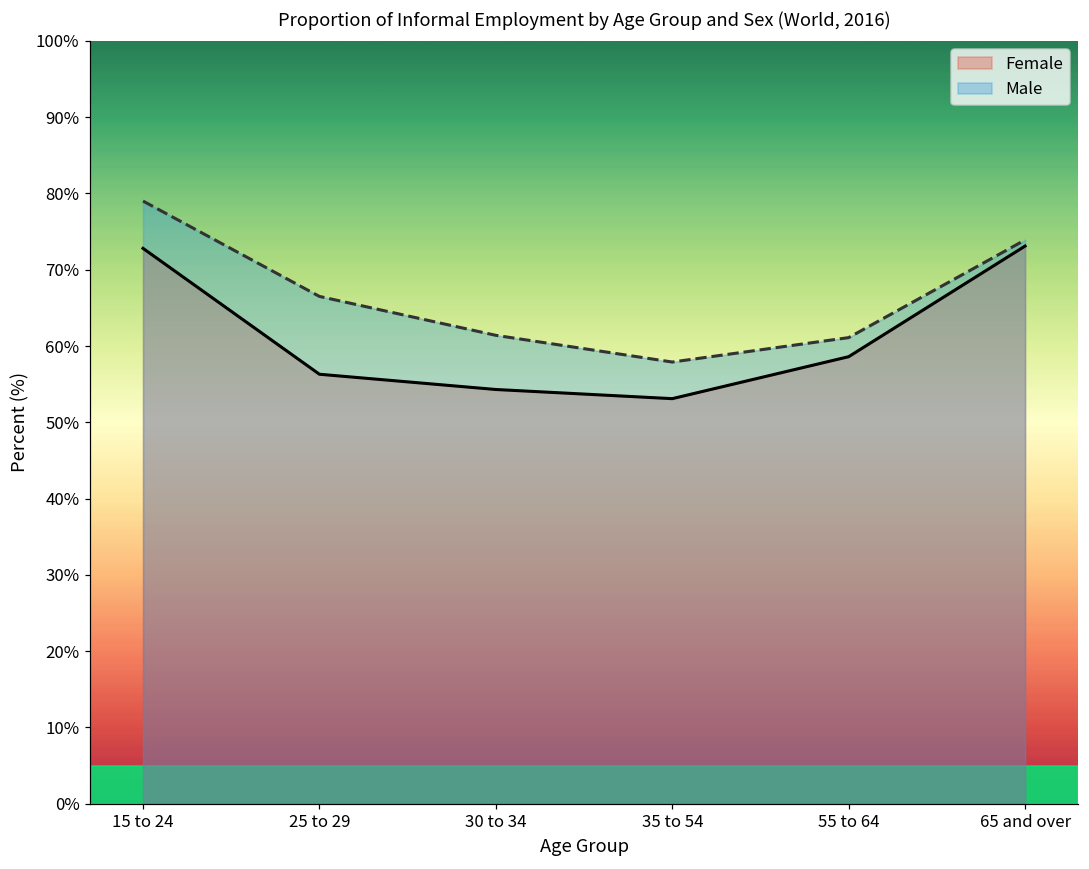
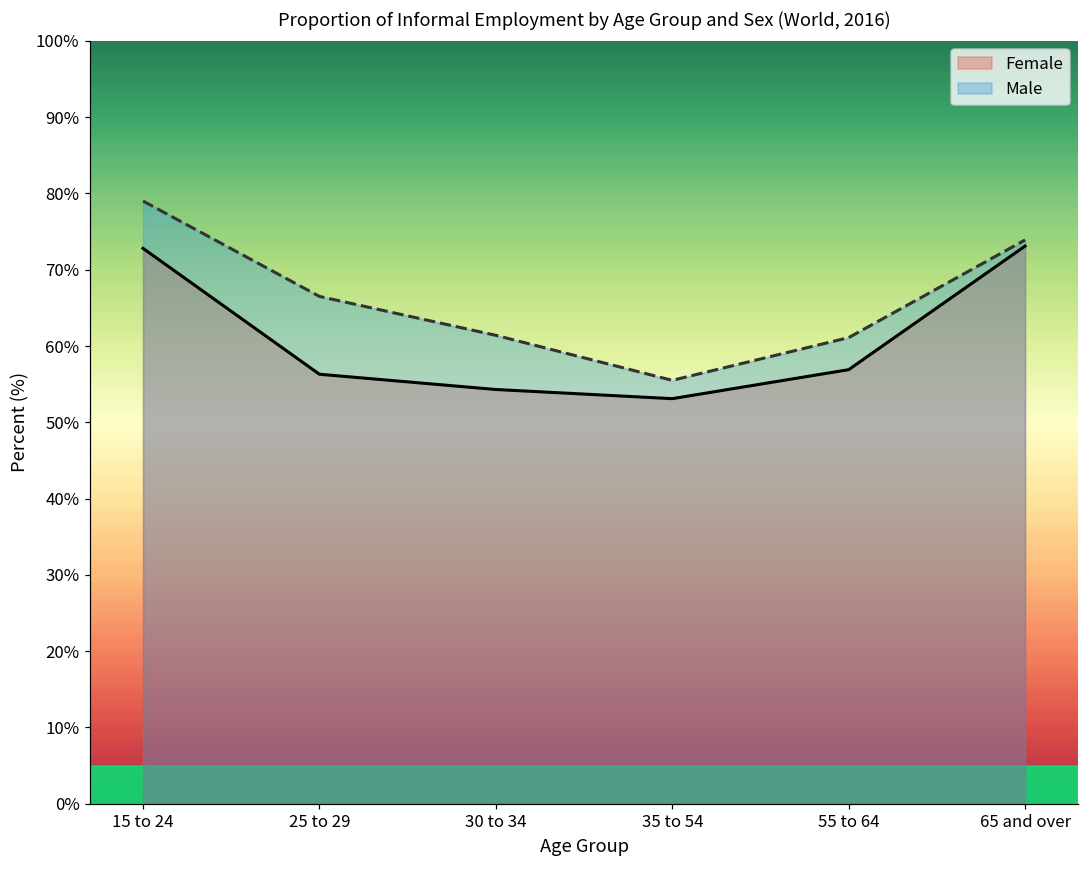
Male, 35 to 54: 58% -> 56%
Female, 55 to 64: 59% -> 57%
